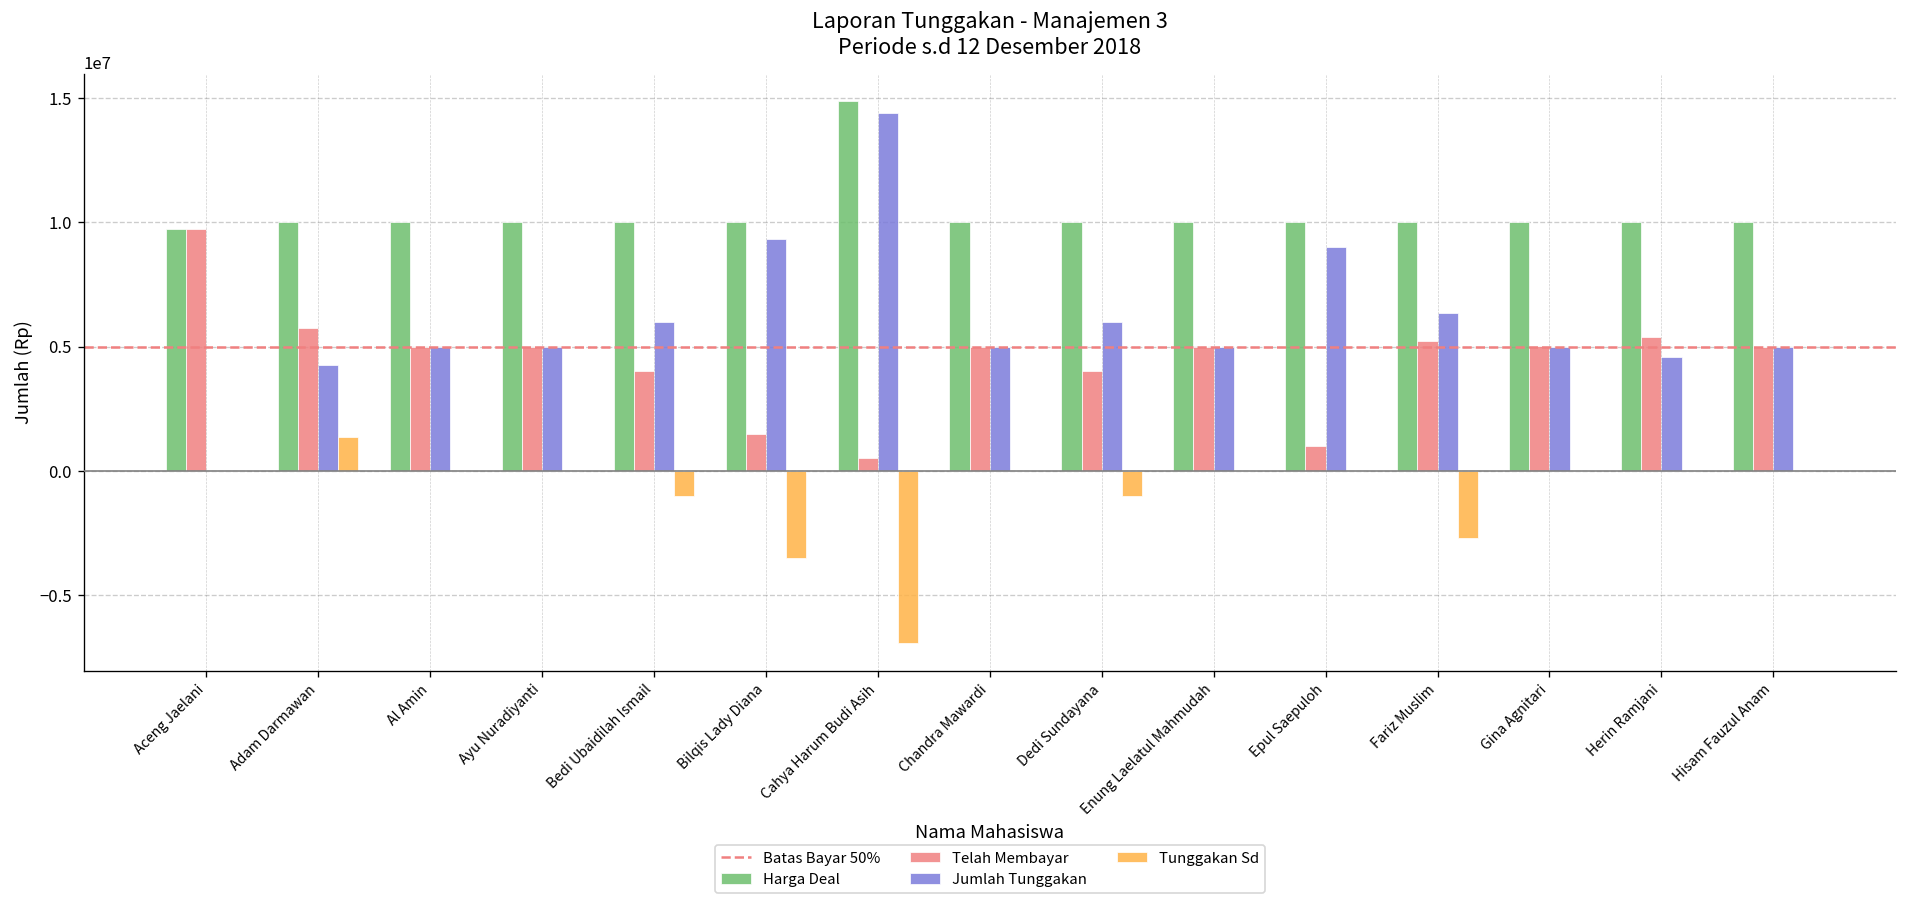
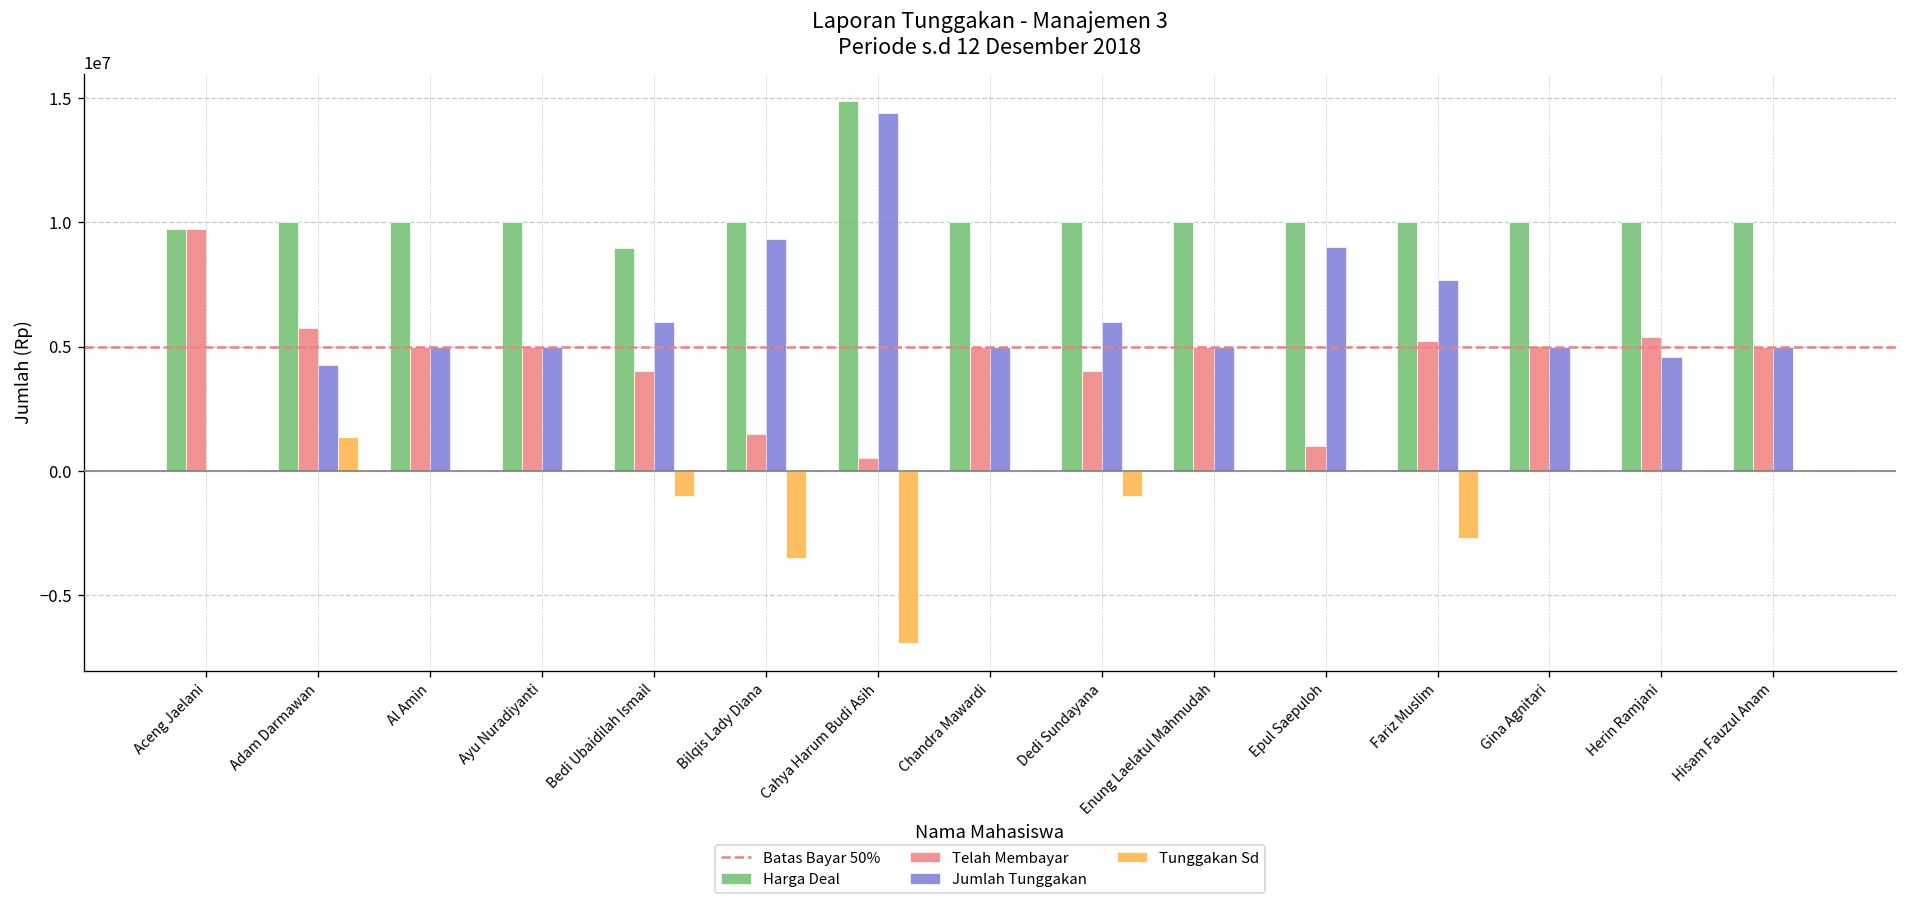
Harga Deal, Bedi Ubaidilah Ismail: 10000000 -> 9000000
Jumlah Tunggakan, Fariz Muslim: 6400000 -> 7700000
